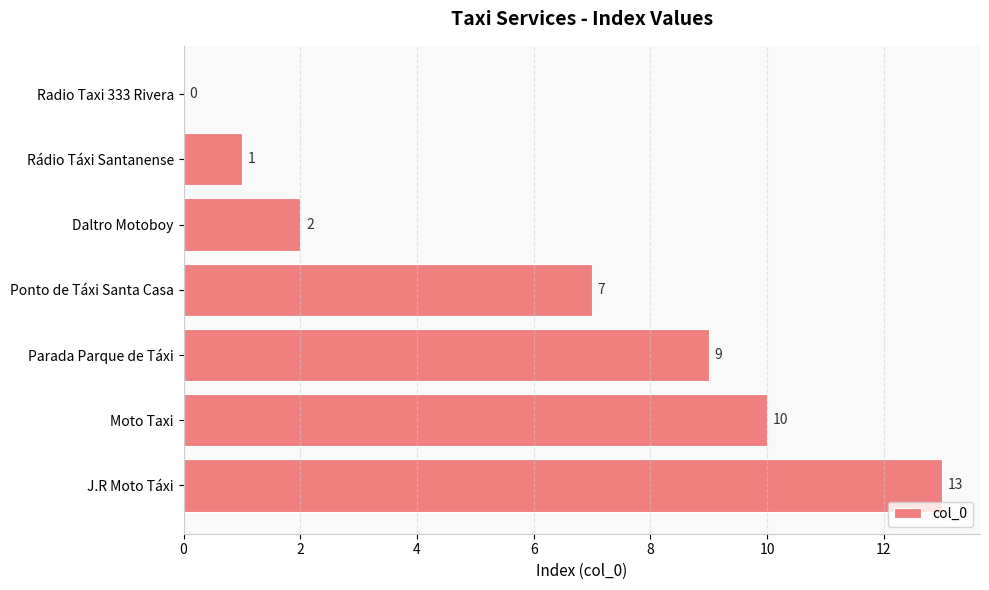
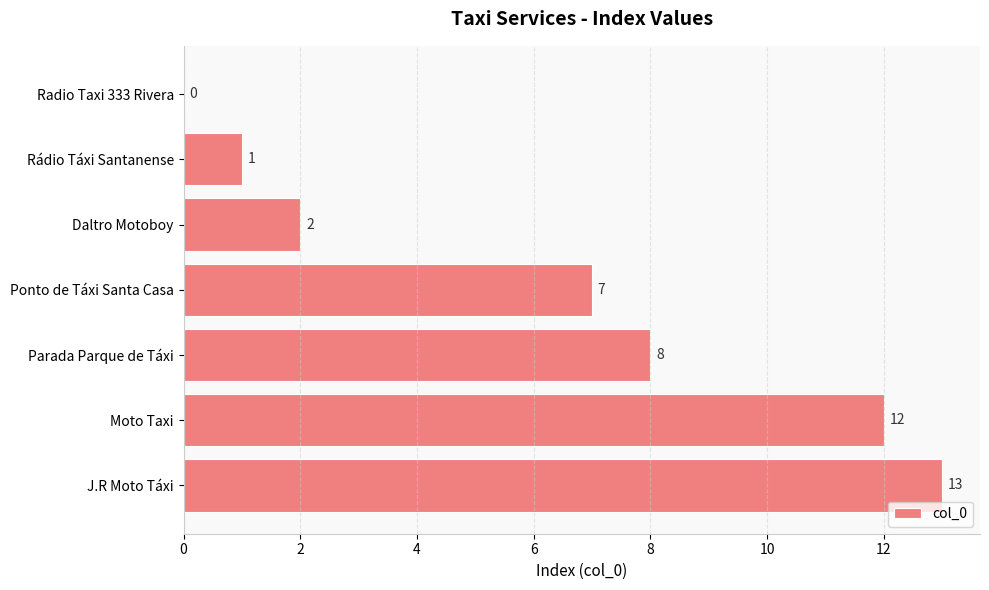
Parada Parque de Táxi: 9 -> 8
Moto Taxi: 10 -> 12
